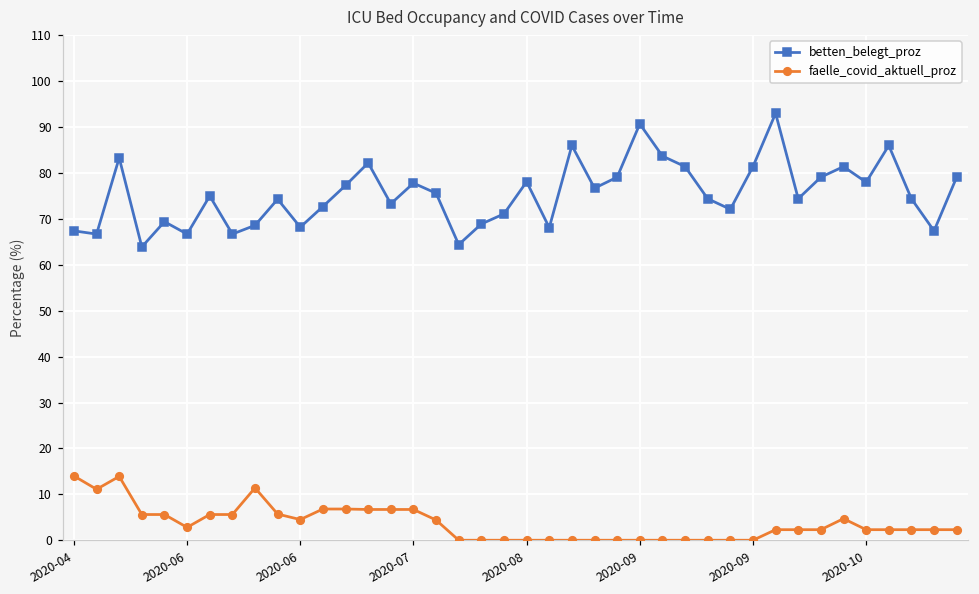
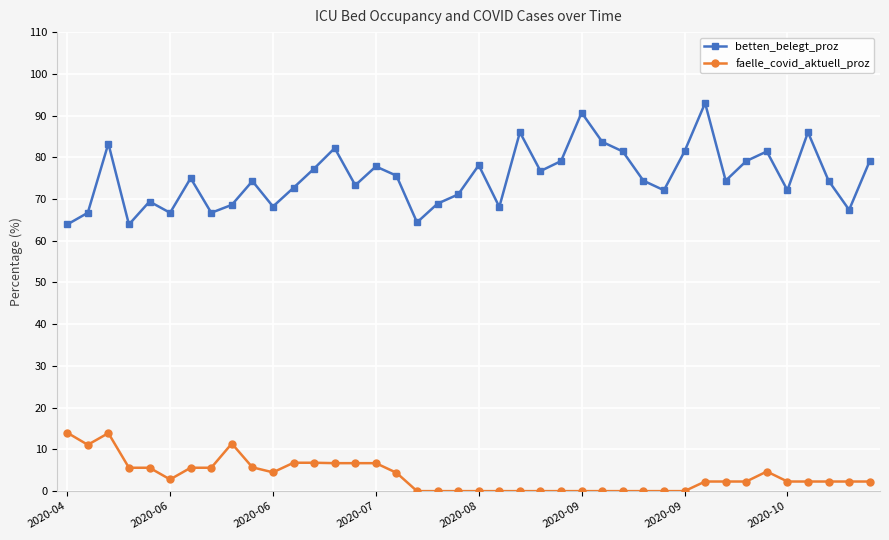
betten_belegt_proz, 2020-04: 67 -> 64
betten_belegt_proz, 2020-10: 78 -> 72
